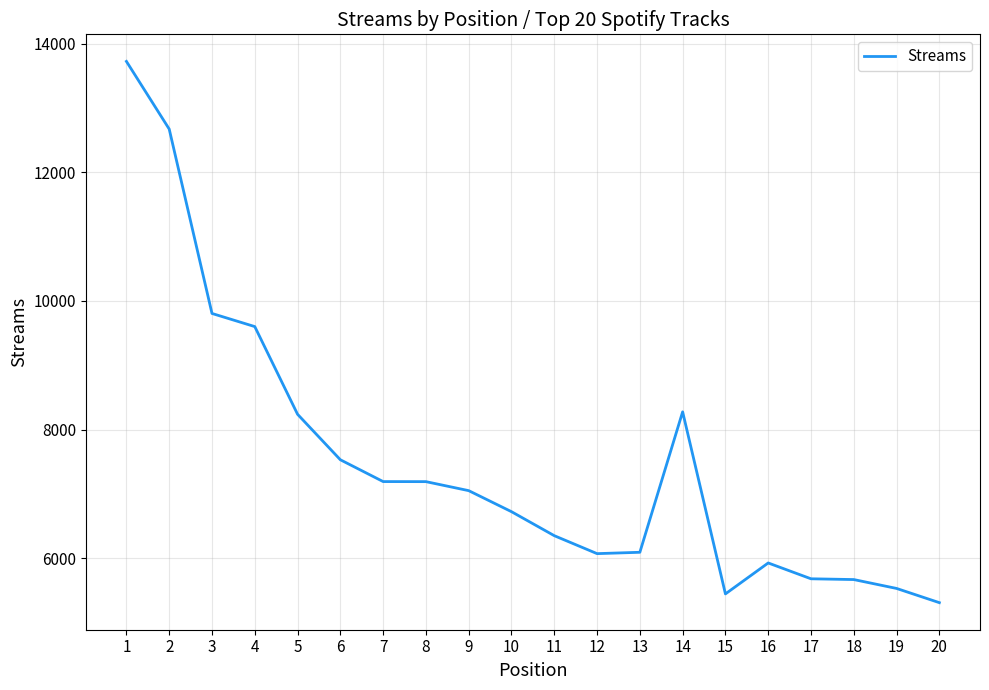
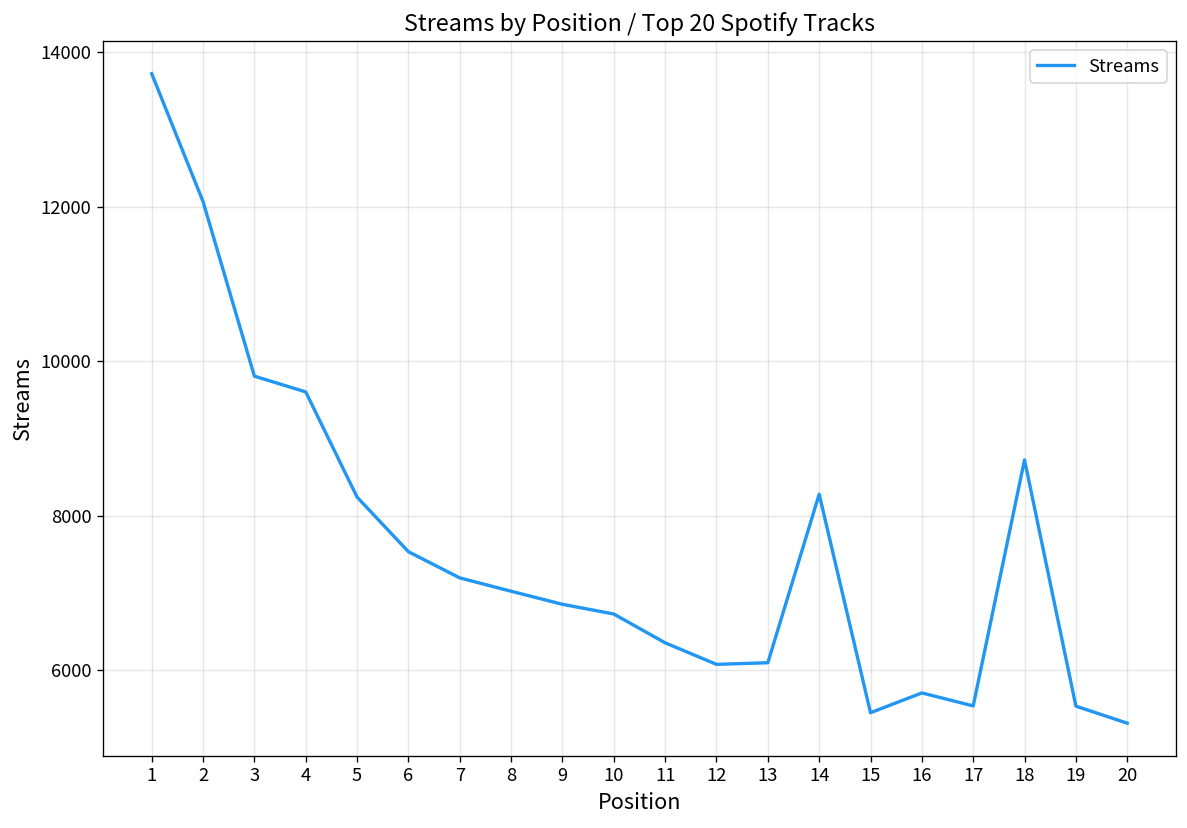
2: 12700 -> 12100
8: 7200 -> 7000
9: 7100 -> 6900
16: 5900 -> 5700
17: 5700 -> 5500
18: 5700 -> 8700
